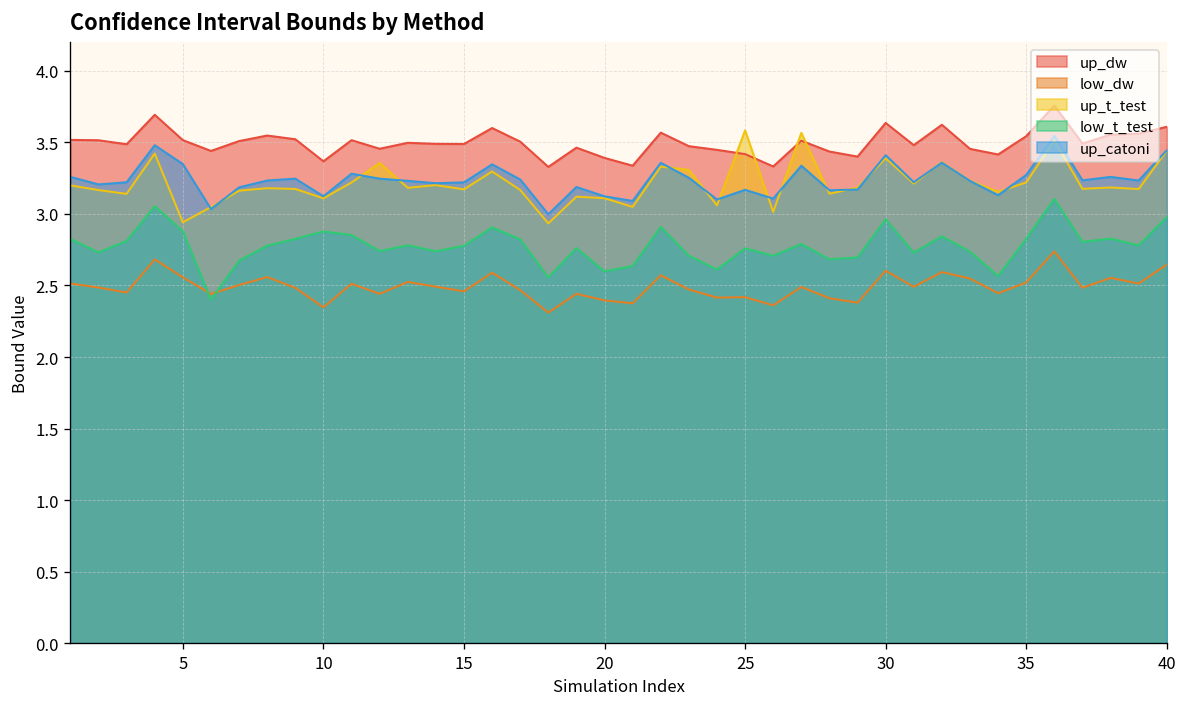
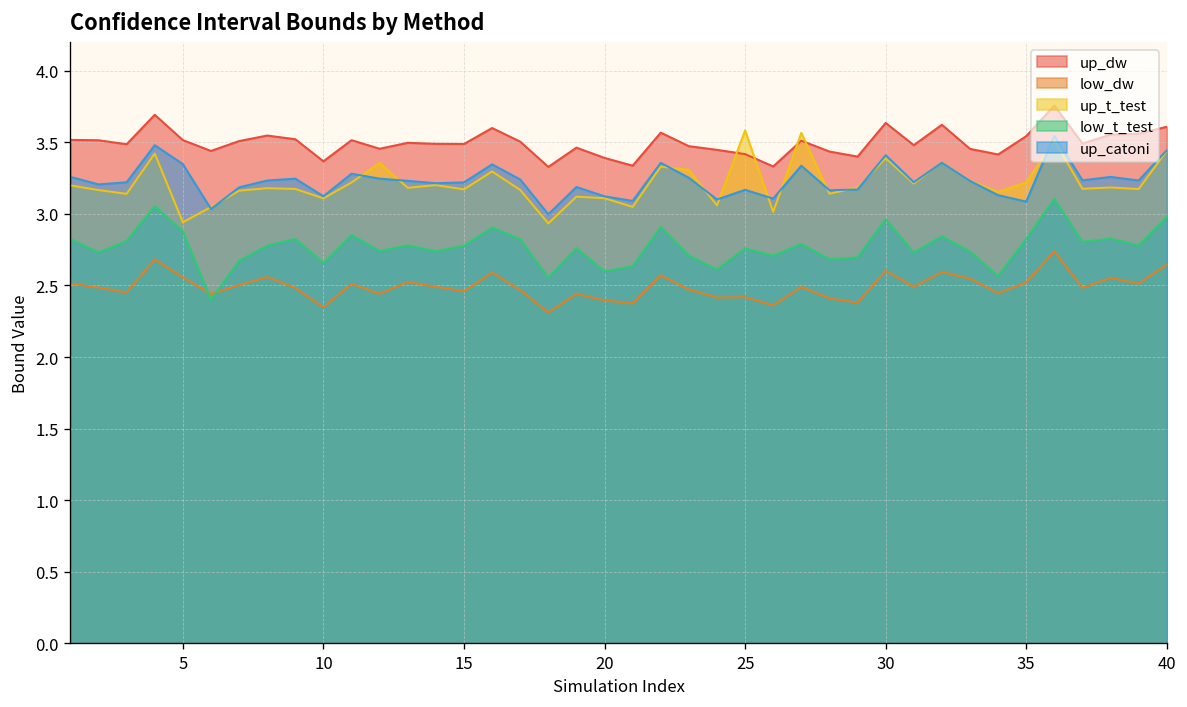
low_t_test, 10: 2.88 -> 2.66
up_catoni, 35: 3.27 -> 3.09
